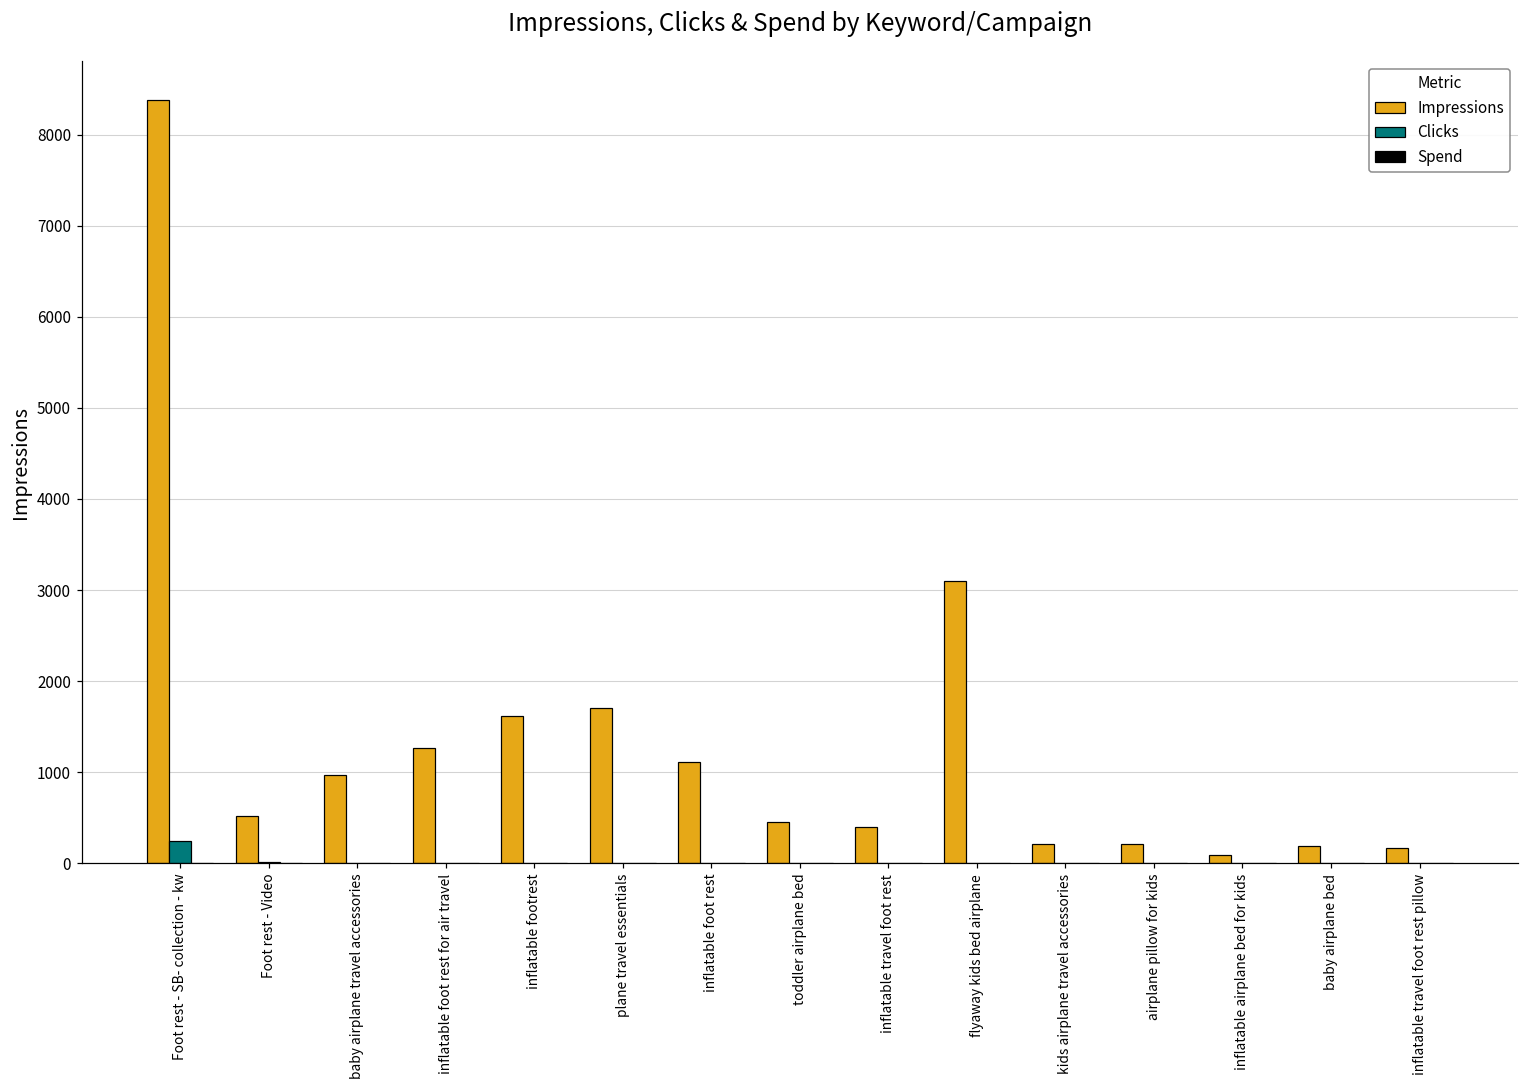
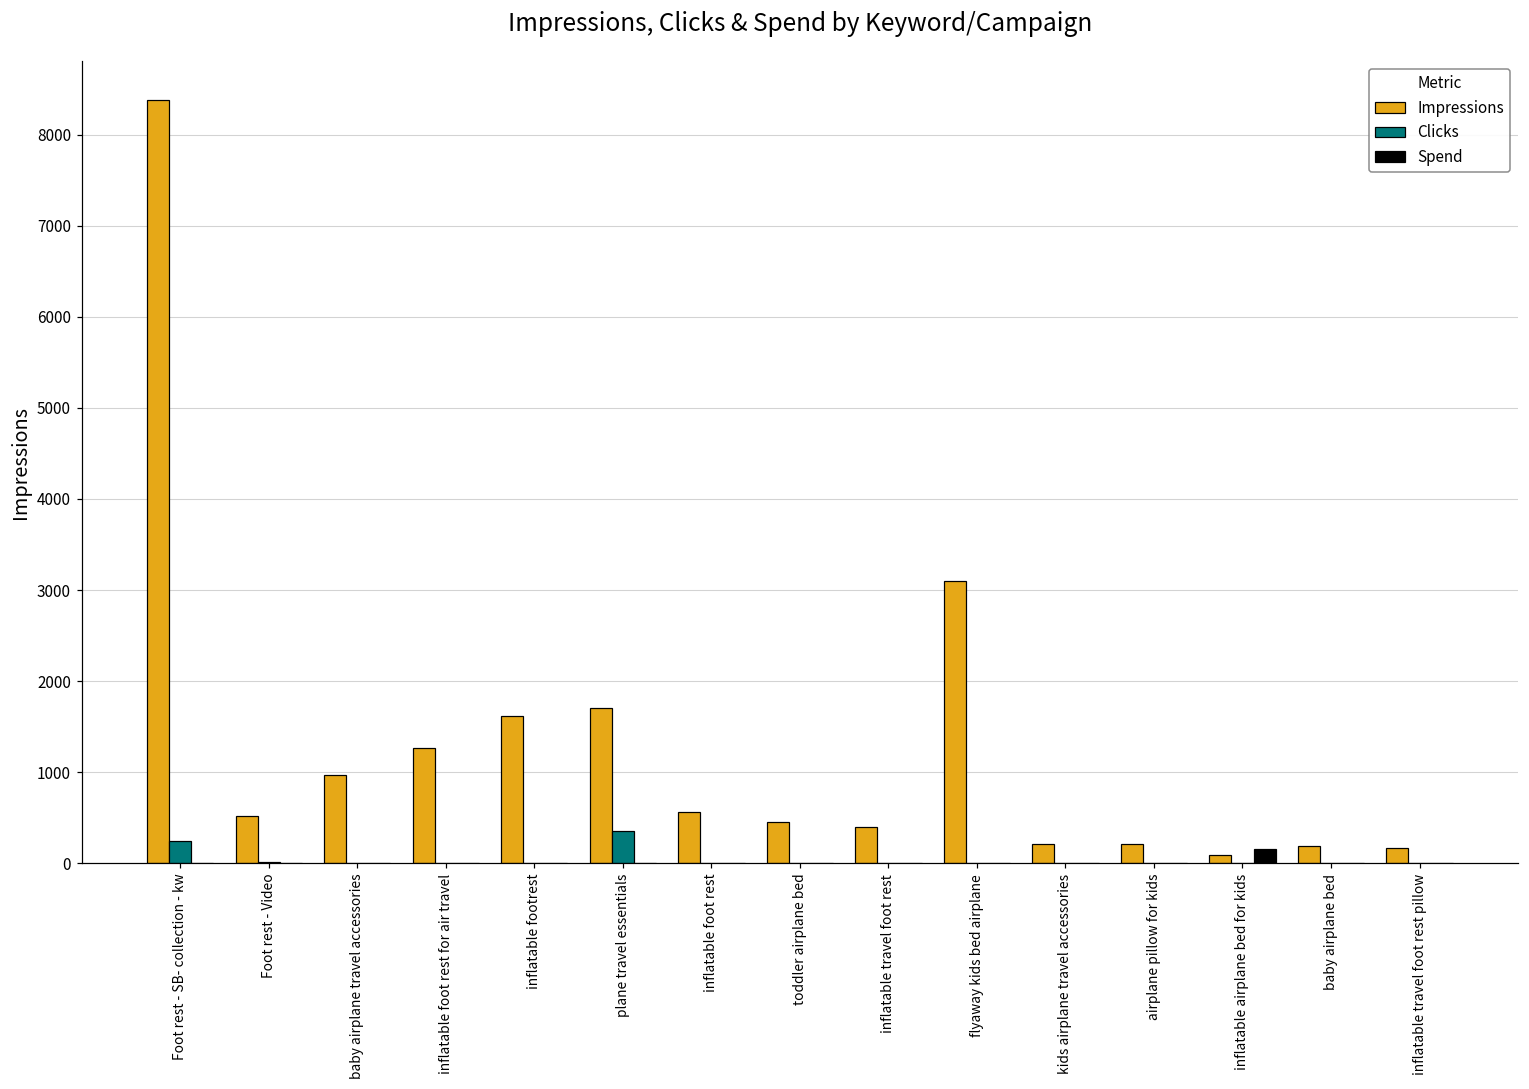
Clicks, plane travel essentials: 0 -> 400
Impressions, inflatable foot rest: 1100 -> 600
Spend, inflatable airplane bed for kids: 0 -> 200
